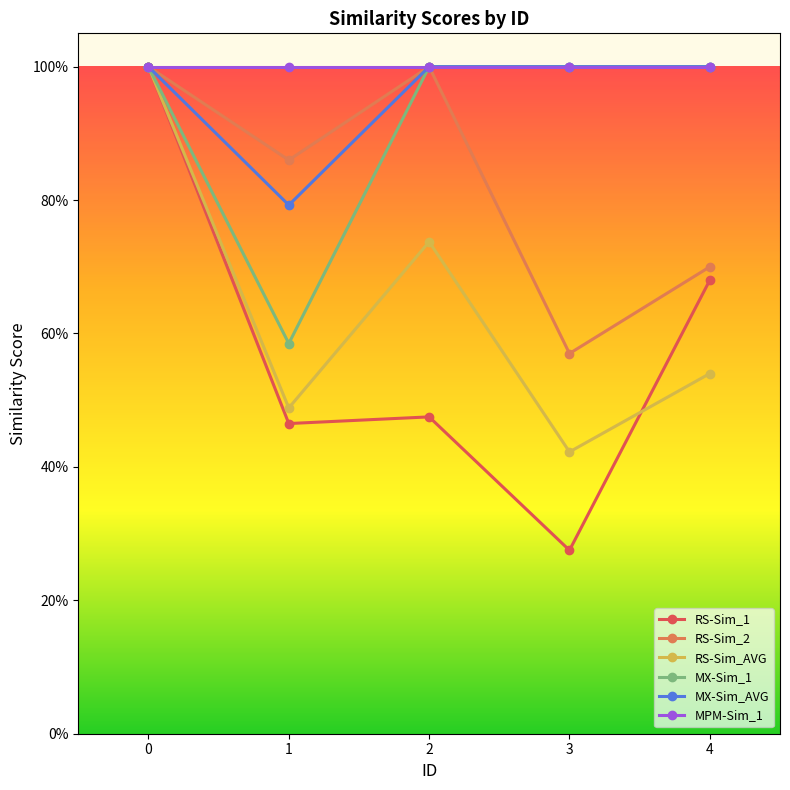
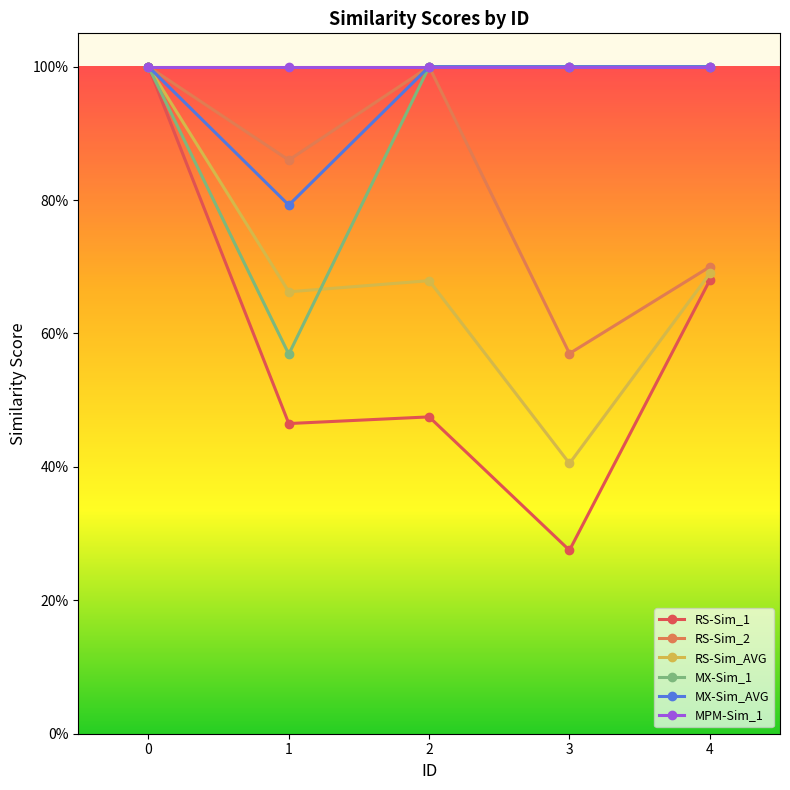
RS-Sim_AVG, 1: 49% -> 66%
MX-Sim_1, 1: 59% -> 57%
RS-Sim_AVG, 2: 74% -> 68%
RS-Sim_AVG, 3: 42% -> 41%
RS-Sim_AVG, 4: 54% -> 69%
